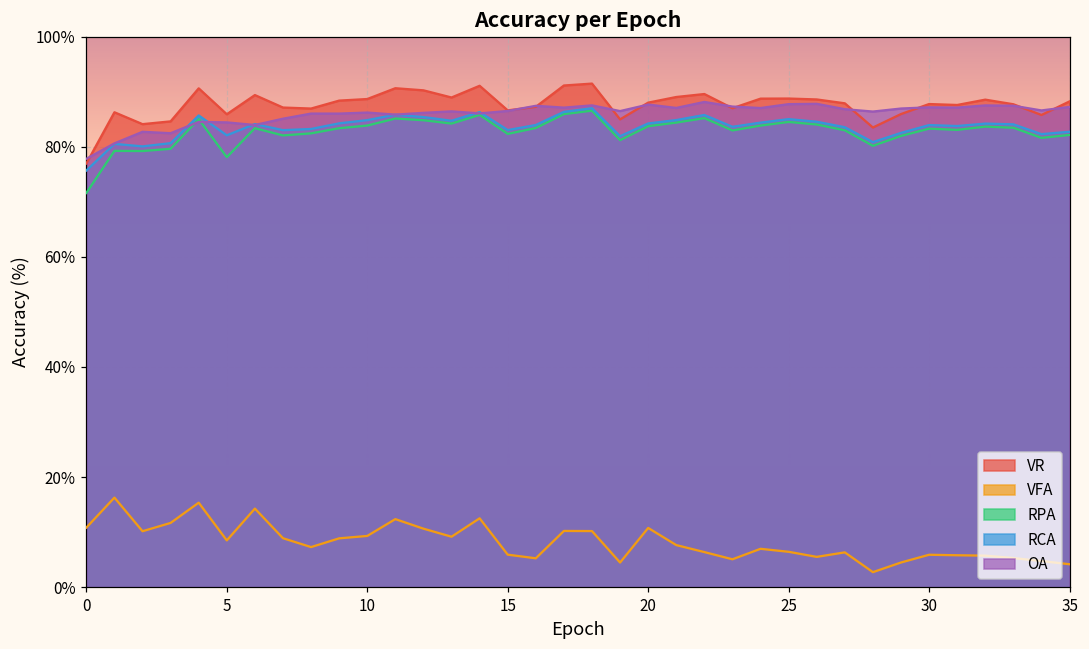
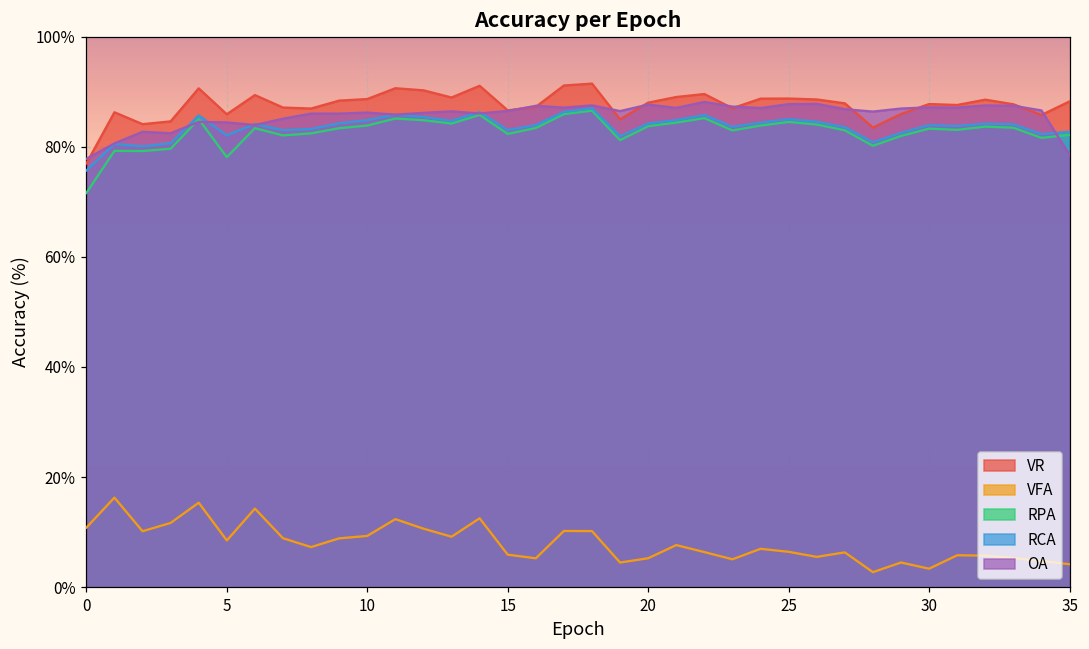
VFA, 20: 11% -> 5%
VFA, 30: 6% -> 3%
OA, 35: 87% -> 79%
